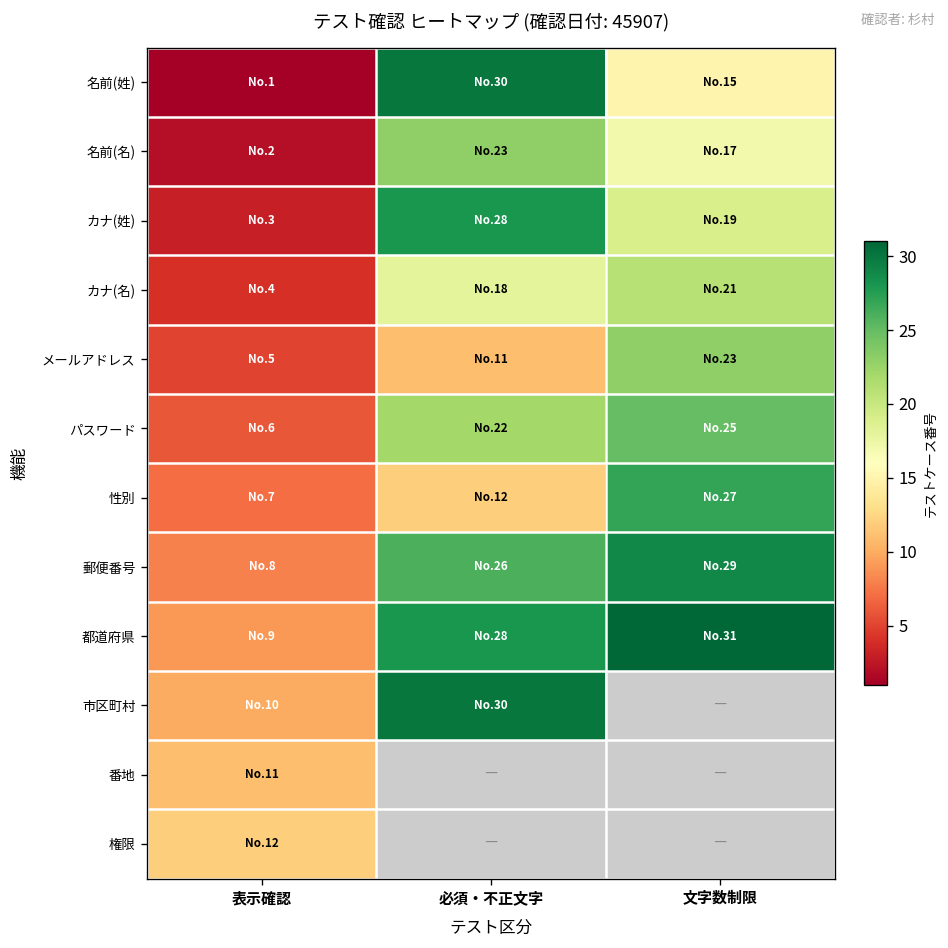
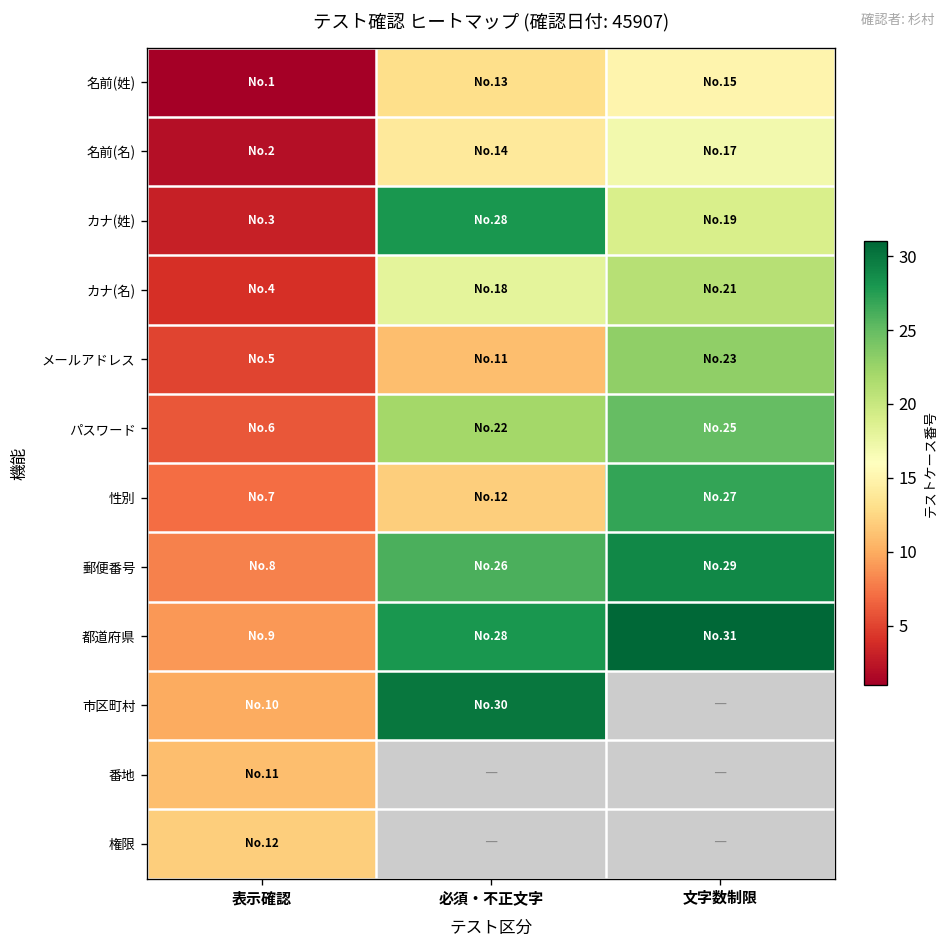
名前(姓), 必須・不正文字: 30 -> 13
名前(名), 必須・不正文字: 23 -> 14
